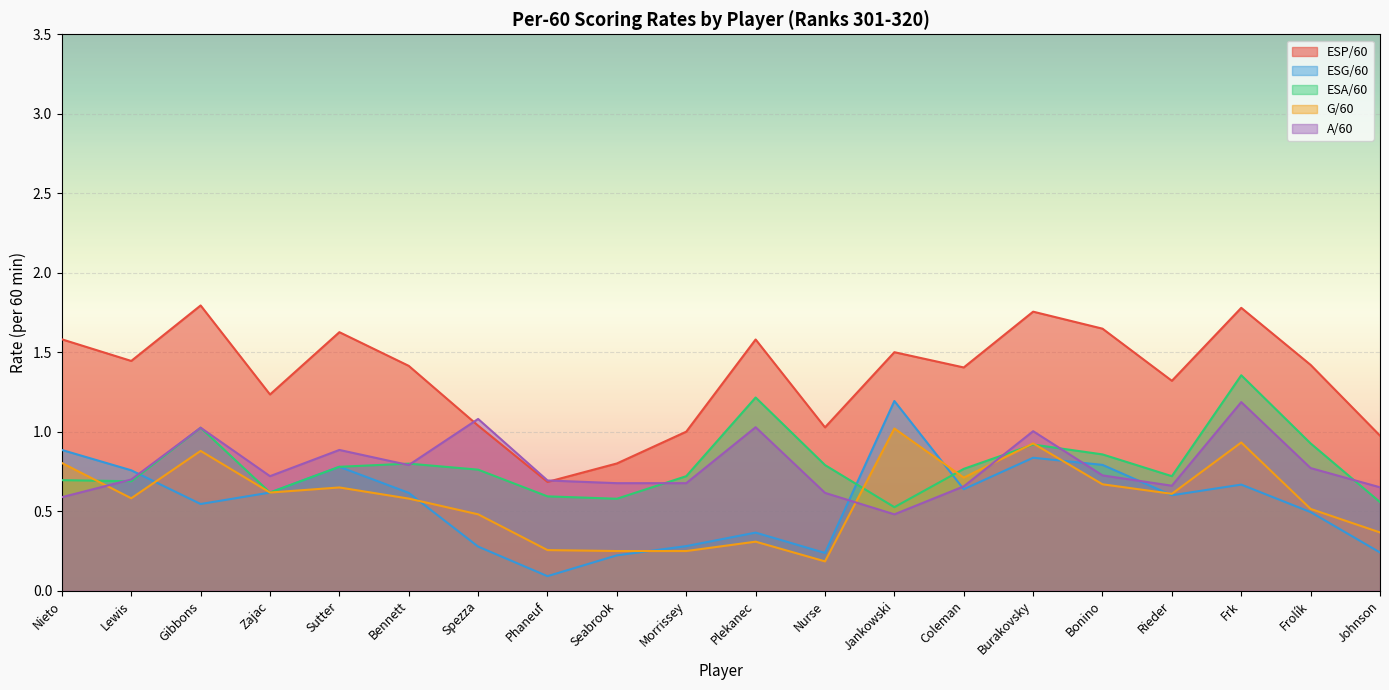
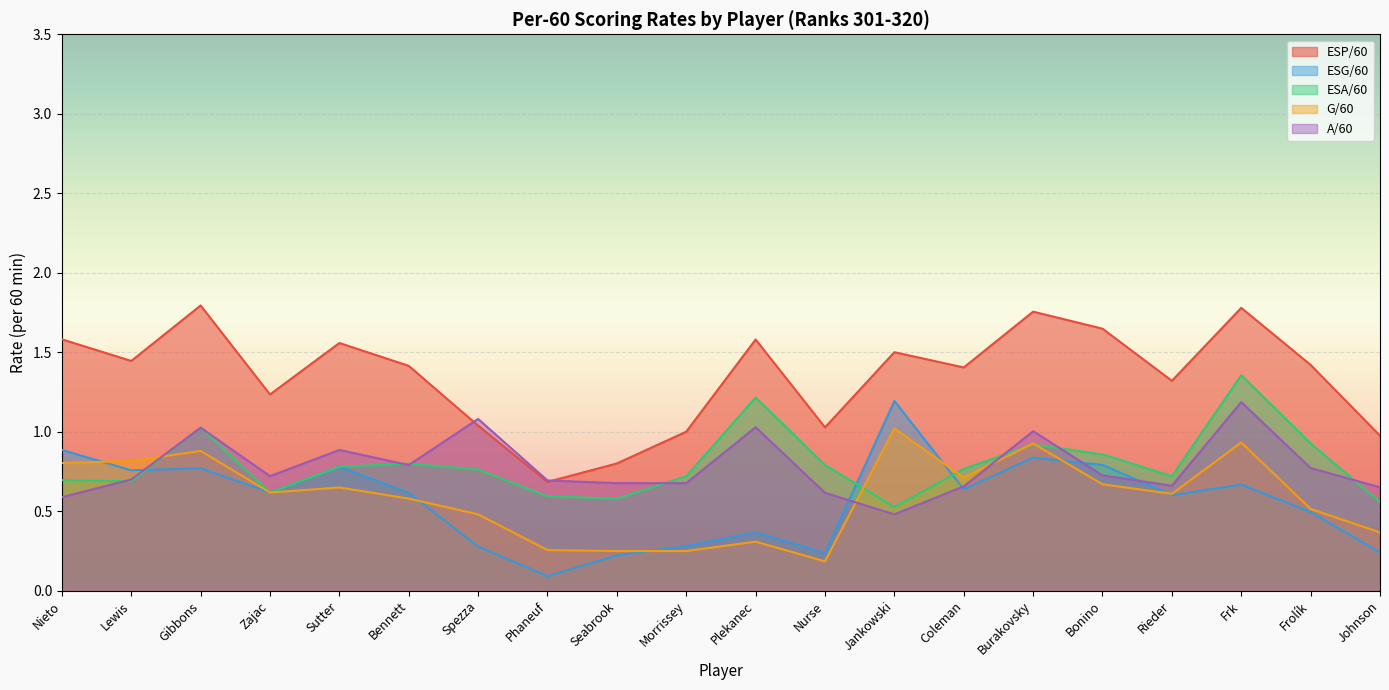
G/60, Lewis: 0.58 -> 0.82
ESG/60, Gibbons: 0.55 -> 0.77
ESP/60, Sutter: 1.63 -> 1.56
